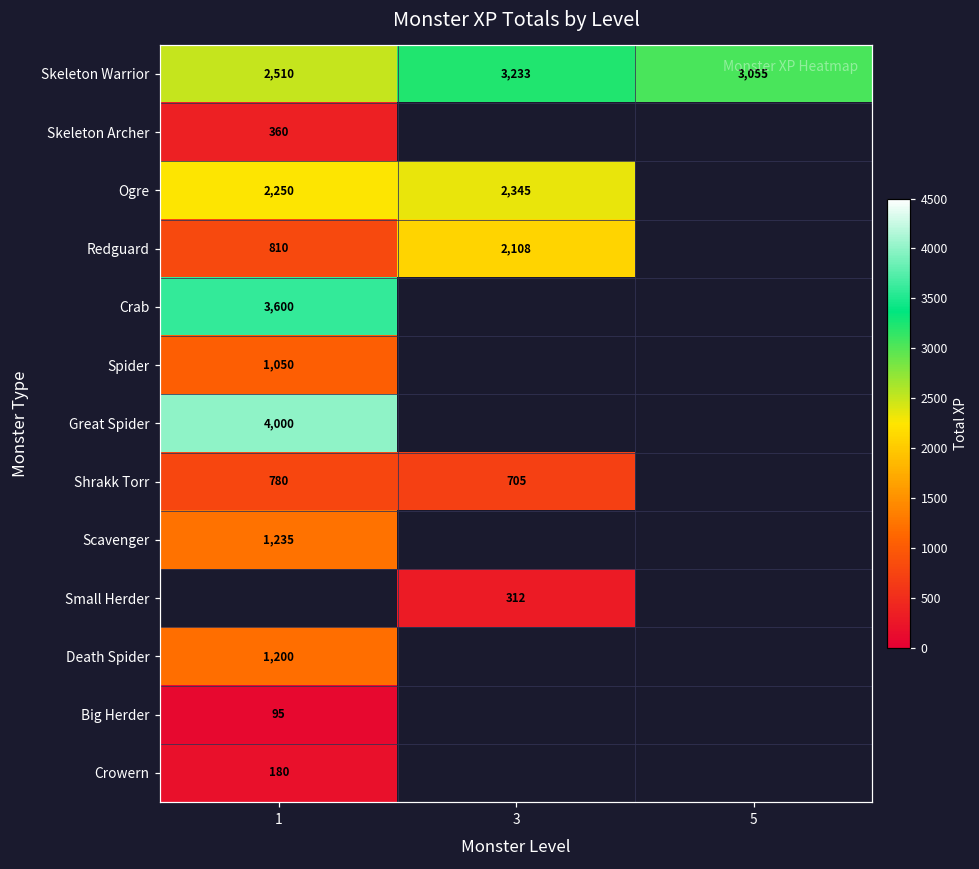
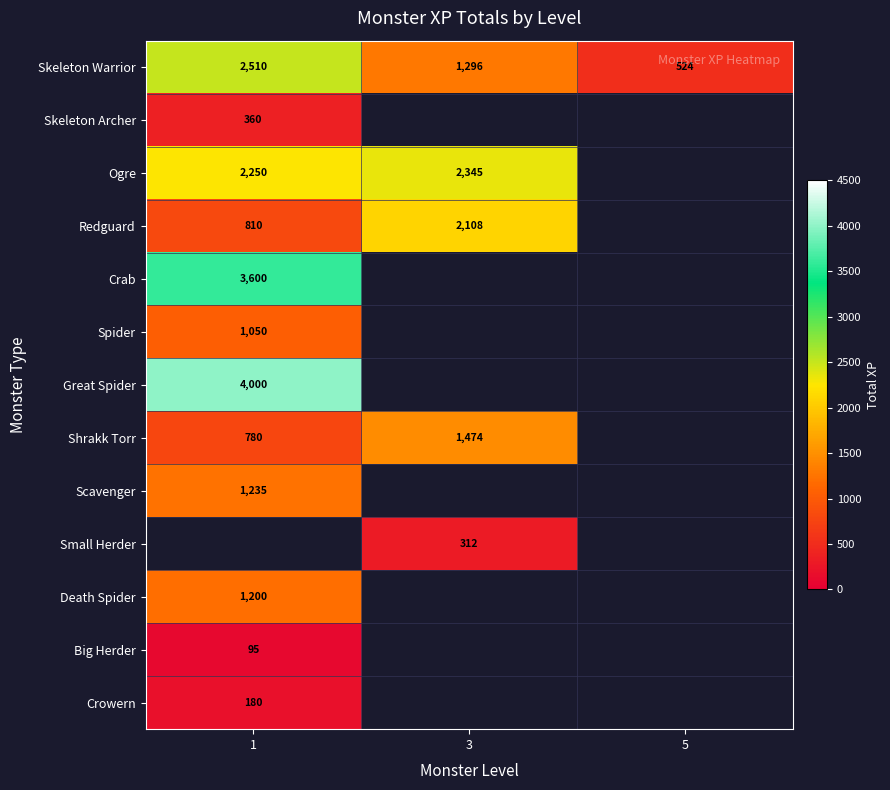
Skeleton Warrior, 3: 3,233 -> 1,296
Skeleton Warrior, 5: 3,055 -> 524
Shrakk Torr, 3: 705 -> 1,474
